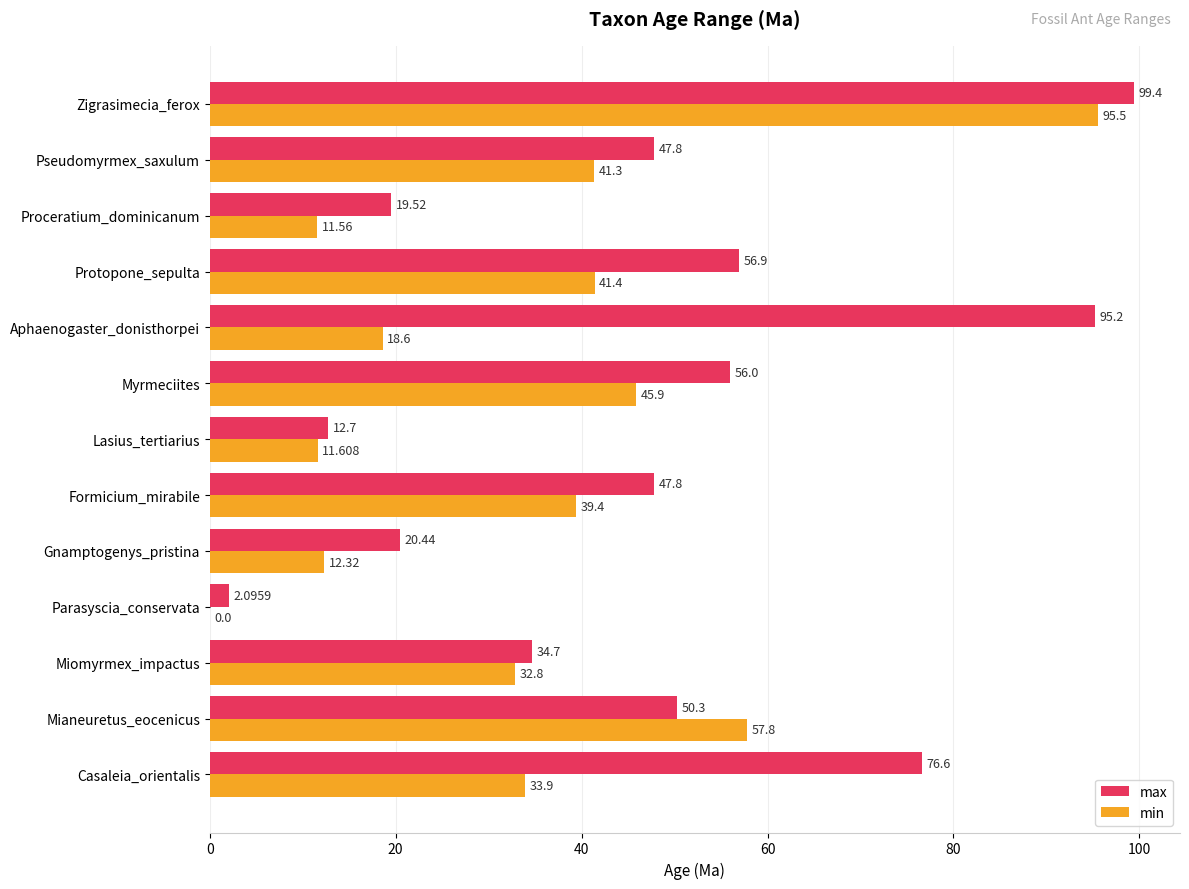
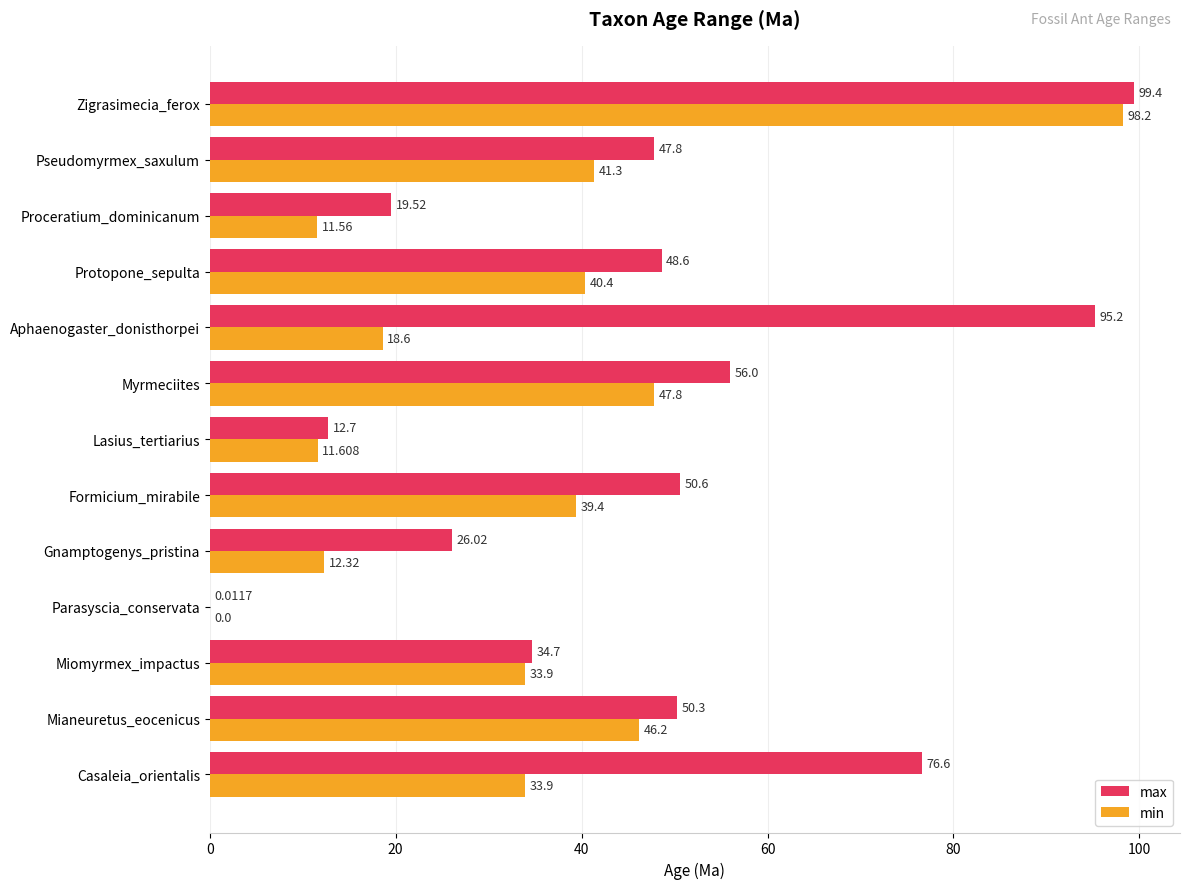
min, Zigrasimecia_ferox: 95.5 -> 98.2
max, Protopone_sepulta: 56.9 -> 48.6
min, Protopone_sepulta: 41.4 -> 40.4
min, Myrmeciites: 45.9 -> 47.8
max, Formicium_mirabile: 47.8 -> 50.6
max, Gnamptogenys_pristina: 20.44 -> 26.02
max, Parasyscia_conservata: 2.0959 -> 0.0117
min, Miomyrmex_impactus: 32.8 -> 33.9
min, Mianeuretus_eocenicus: 57.8 -> 46.2
